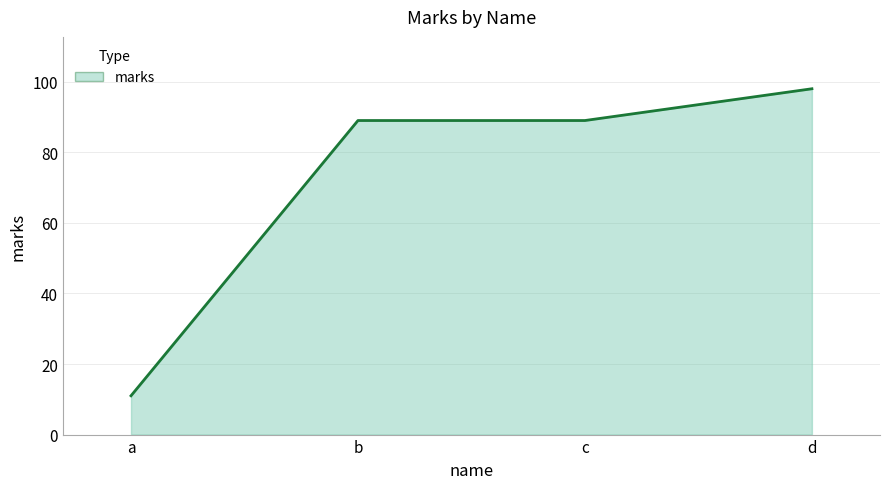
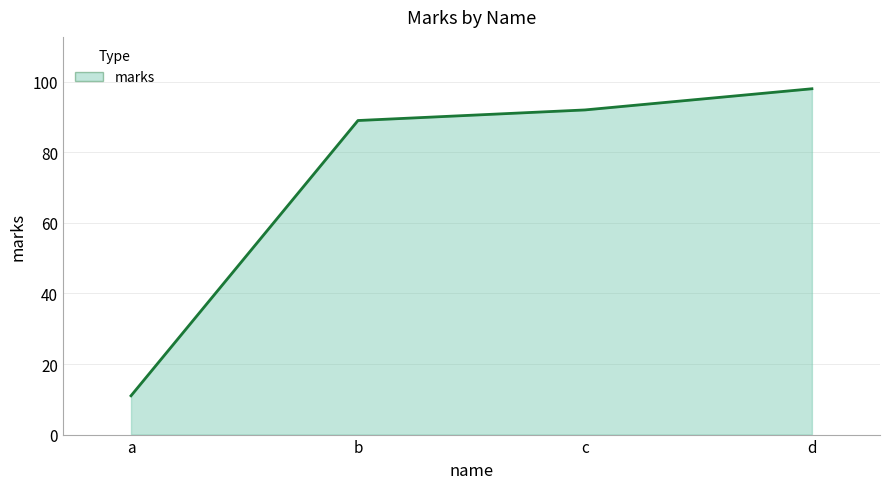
c: 89 -> 92
